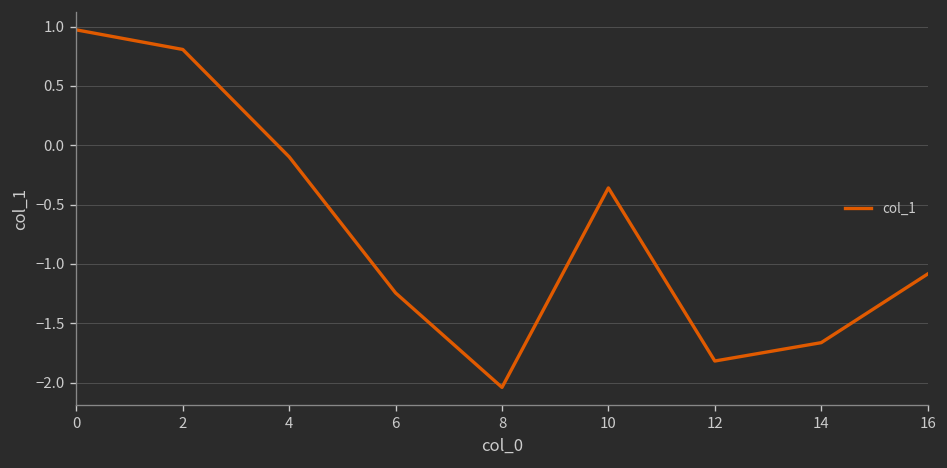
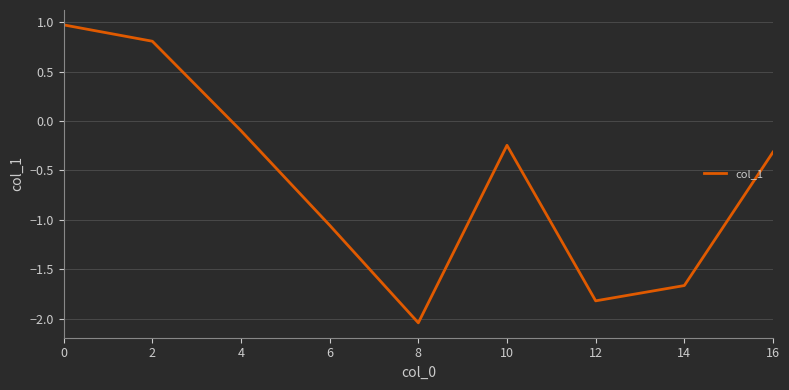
6: -1.2 -> -1.1
10: -0.4 -> -0.2
16: -1.1 -> -0.3
